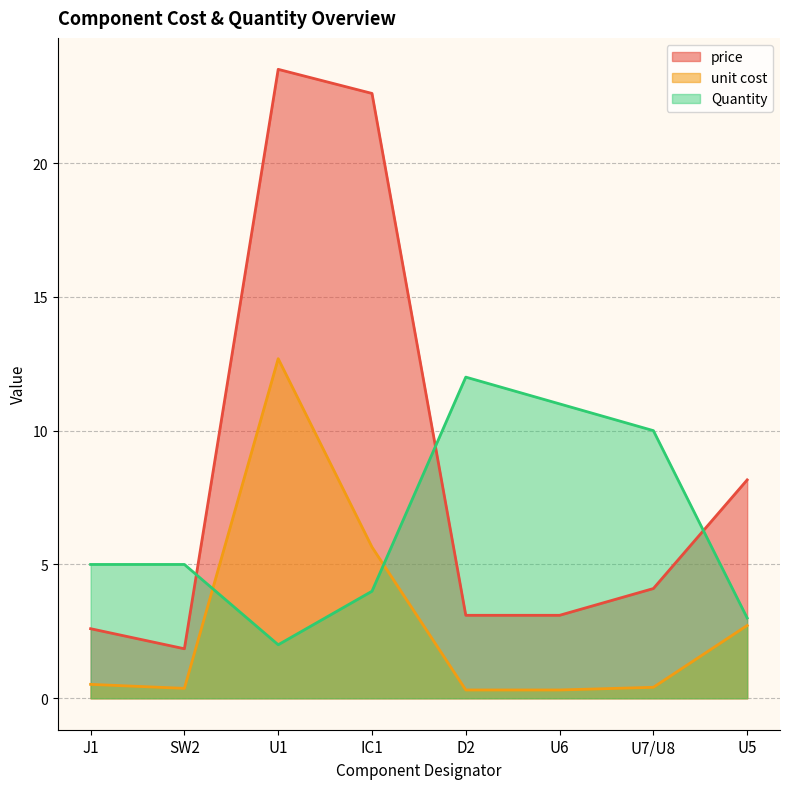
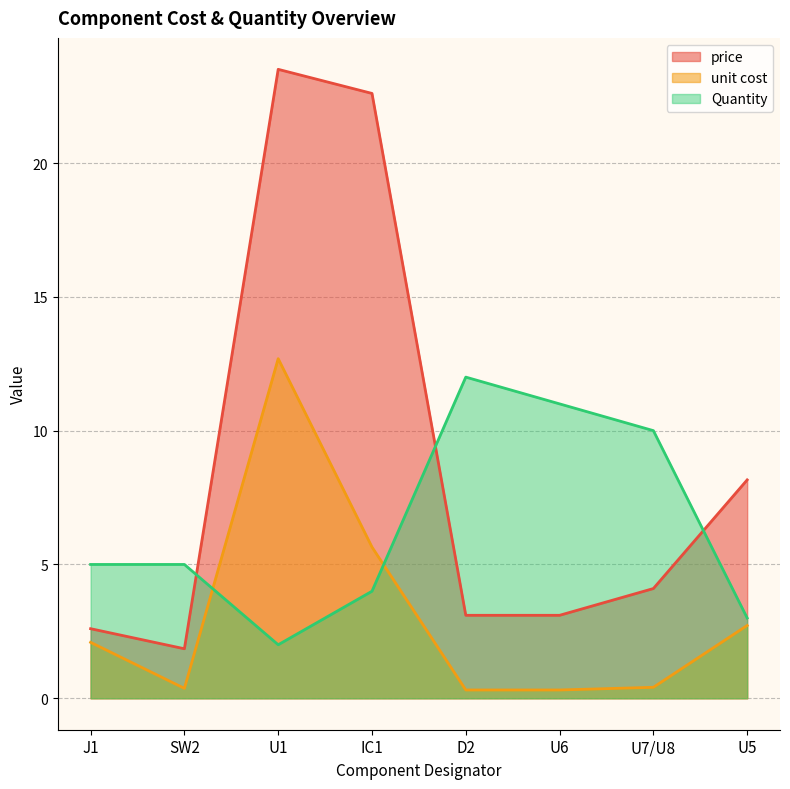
unit cost, J1: 0.5 -> 2.1
